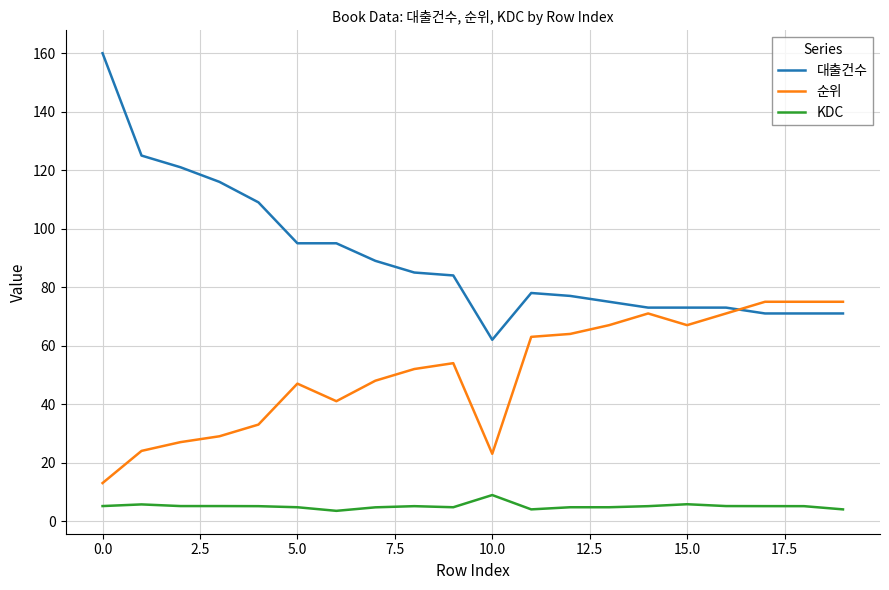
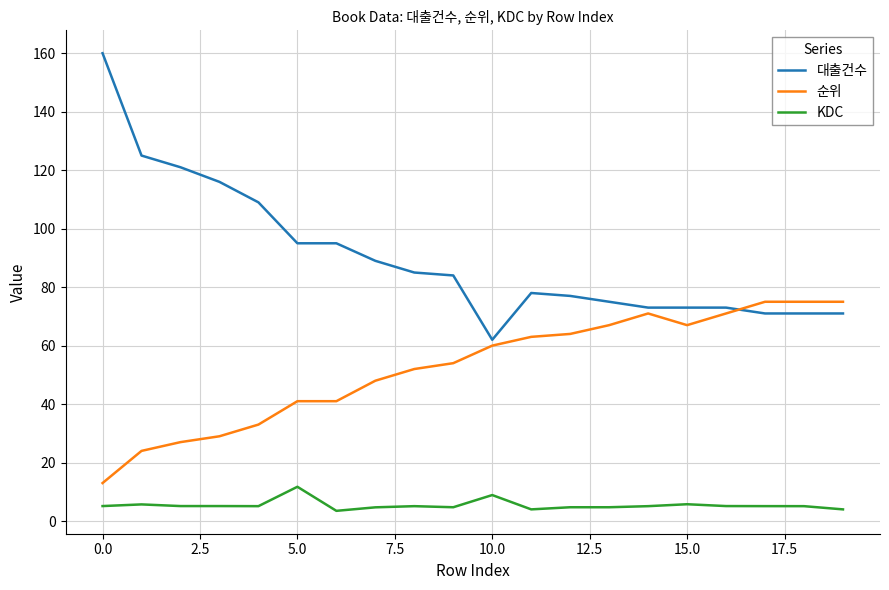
순위, 5.0: 47 -> 41
KDC, 5.0: 5 -> 12
순위, 10.0: 23 -> 60
